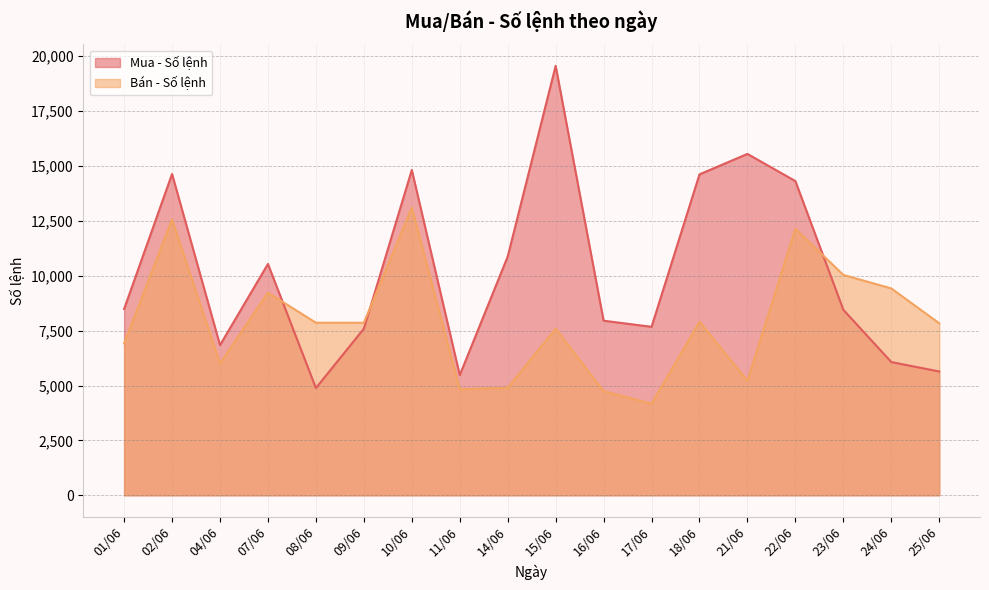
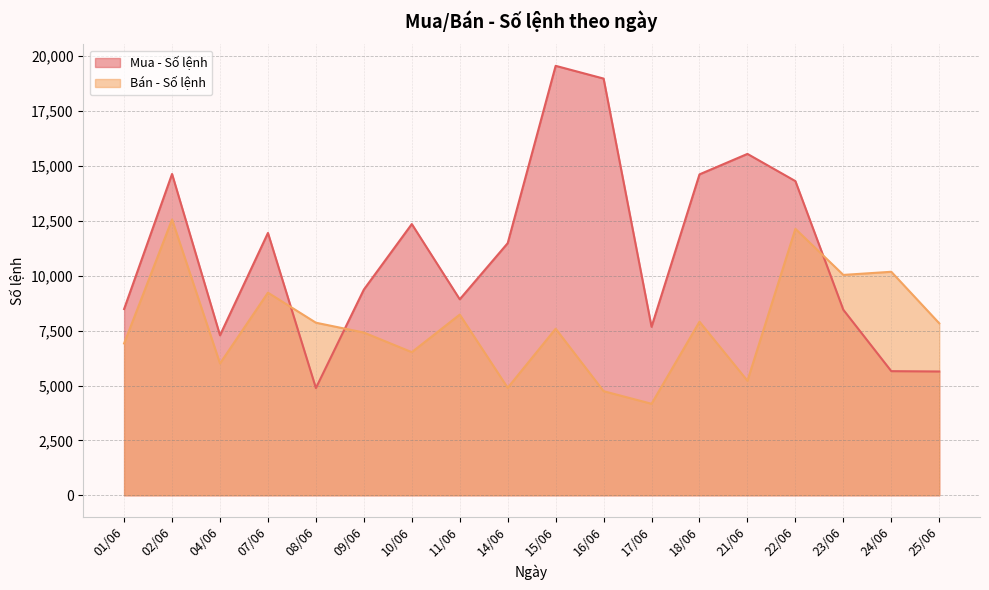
Mua - Số lệnh, 04/06: 6,800 -> 7,300
Mua - Số lệnh, 07/06: 10,500 -> 12,000
Mua - Số lệnh, 09/06: 7,600 -> 9,400
Bán - Số lệnh, 09/06: 7,900 -> 7,400
Mua - Số lệnh, 10/06: 14,800 -> 12,400
Bán - Số lệnh, 10/06: 13,100 -> 6,500
Mua - Số lệnh, 11/06: 5,500 -> 8,900
Bán - Số lệnh, 11/06: 4,800 -> 8,200
Mua - Số lệnh, 14/06: 10,900 -> 11,500
Mua - Số lệnh, 16/06: 8,000 -> 19,000
Mua - Số lệnh, 24/06: 6,100 -> 5,700
Bán - Số lệnh, 24/06: 9,400 -> 10,200
